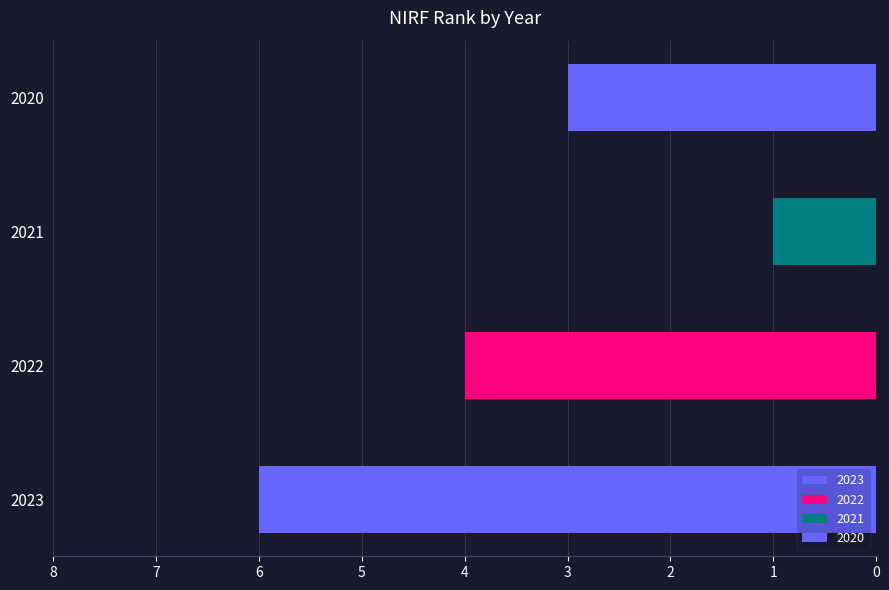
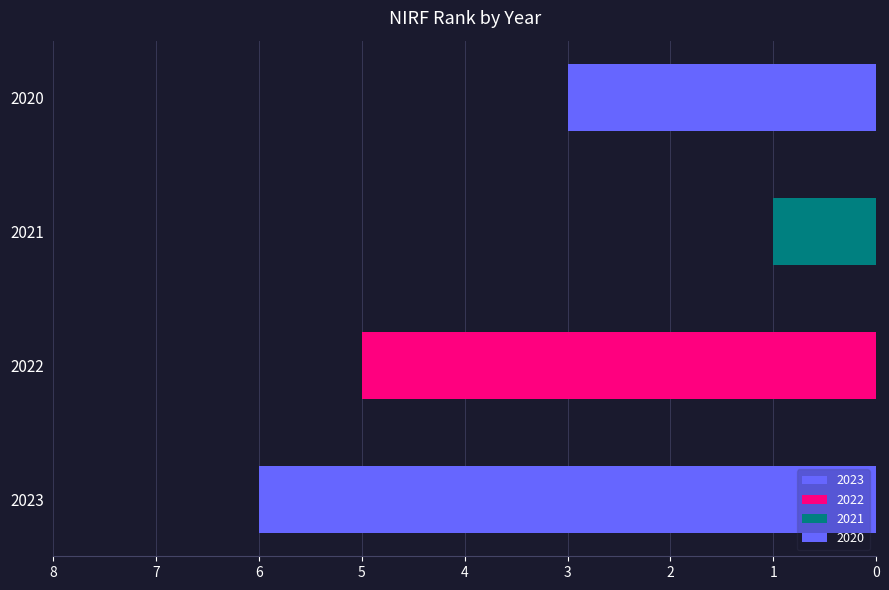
2022: 4 -> 5
